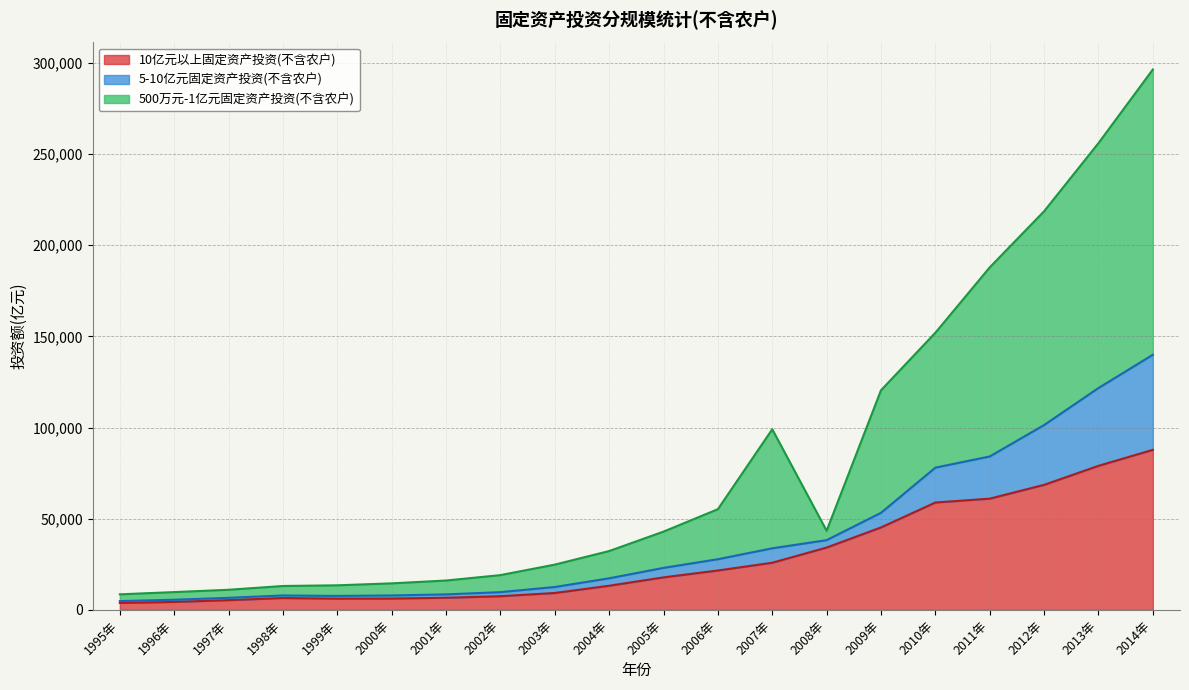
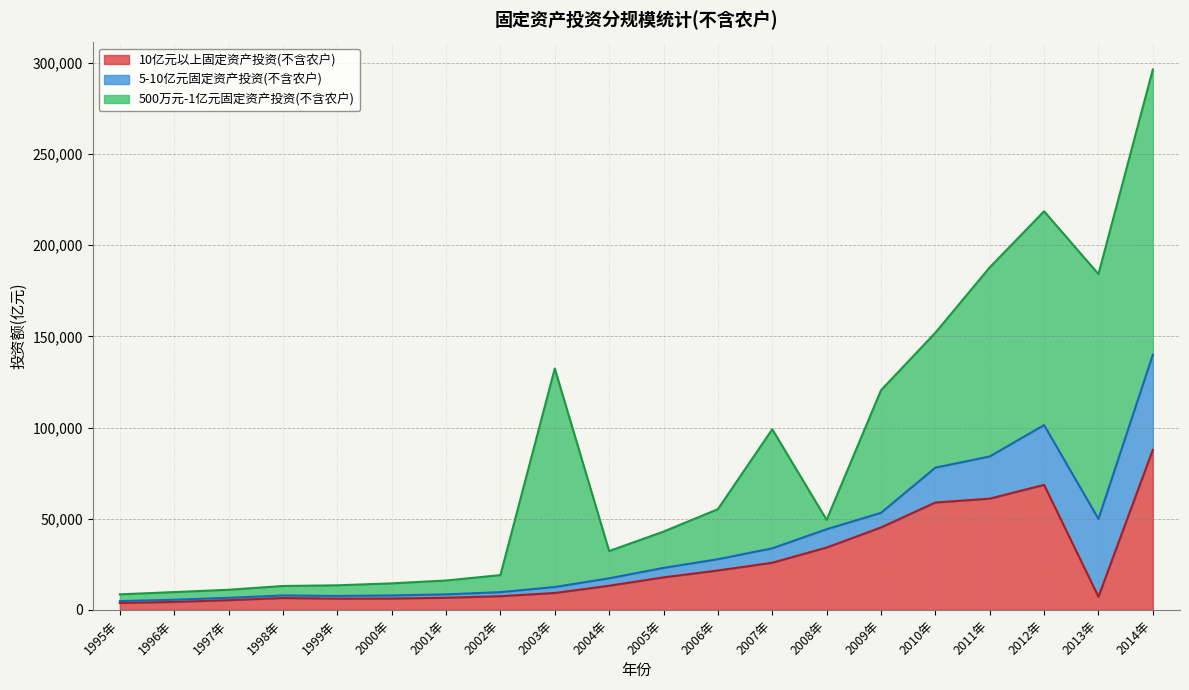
500万元-1亿元固定资产投资(不含农户), 2003年: 12,000 -> 120,000
5-10亿元固定资产投资(不含农户), 2008年: 4,000 -> 10,000
10亿元以上固定资产投资(不含农户), 2013年: 79,000 -> 7,000
